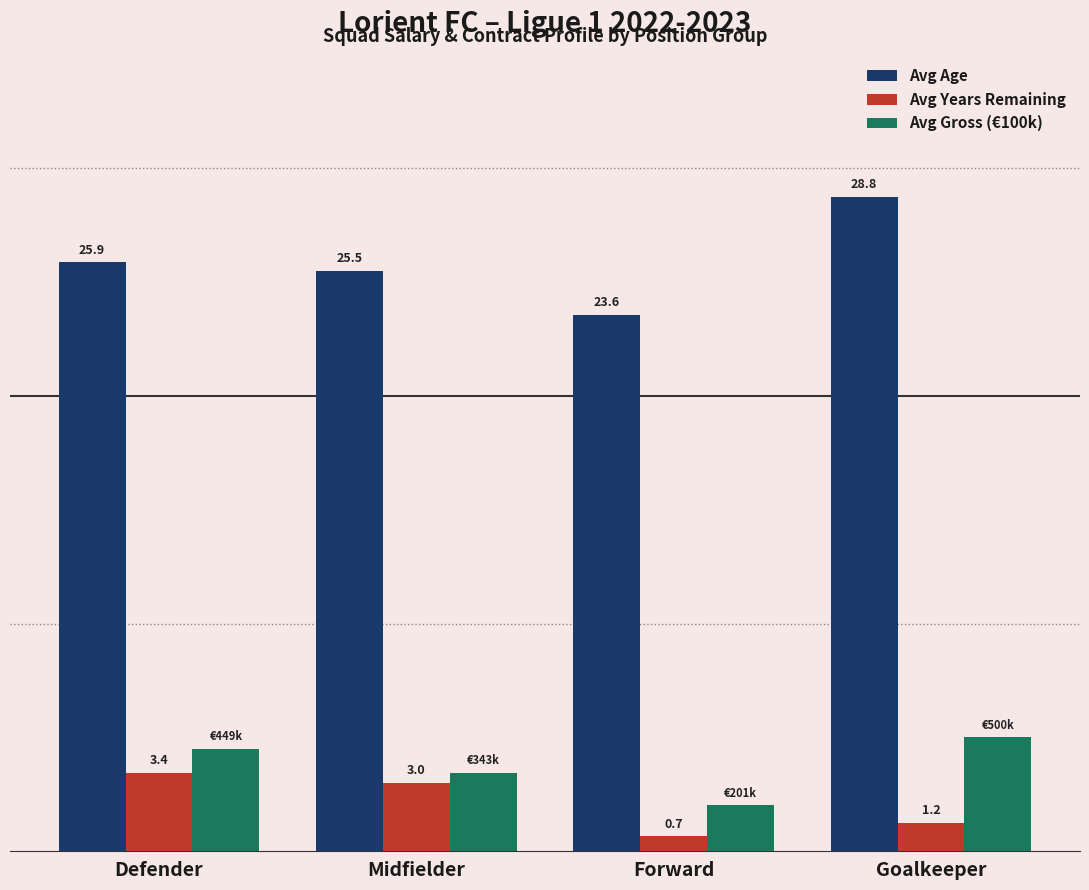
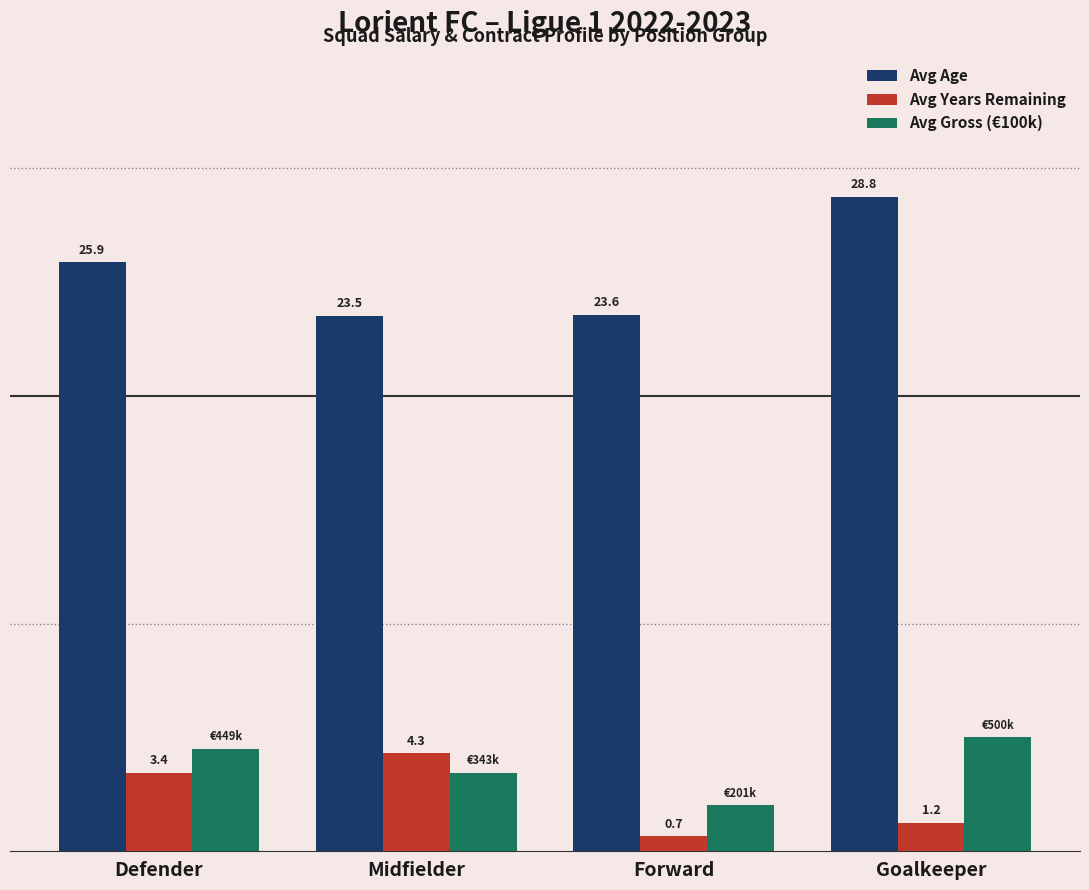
Avg Age, Midfielder: 25.5 -> 23.5
Avg Years Remaining, Midfielder: 3.0 -> 4.3
